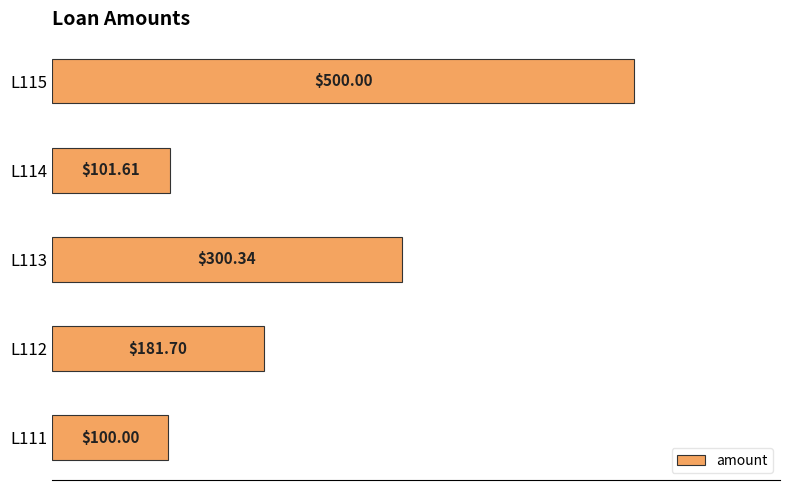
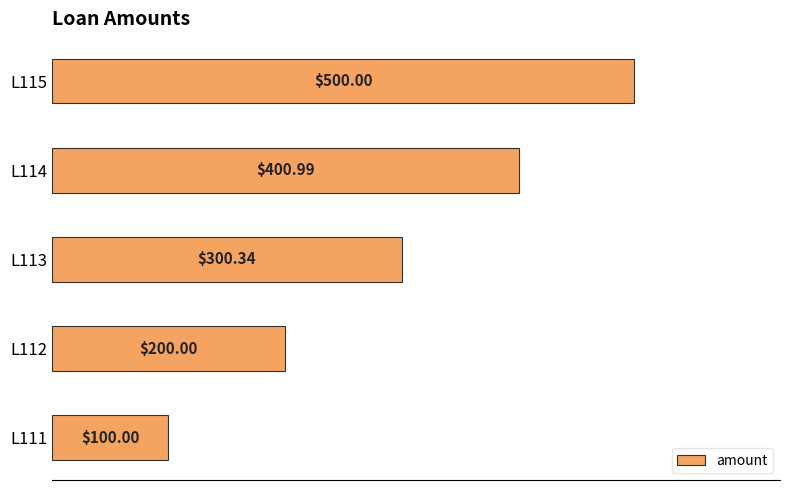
L114: $101.61 -> $400.99
L112: $181.70 -> $200.00
